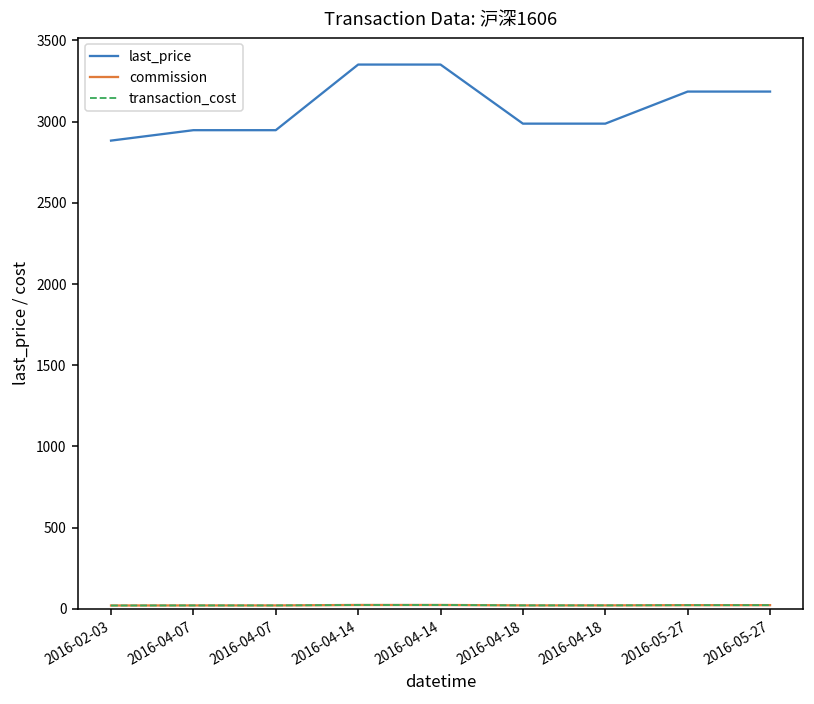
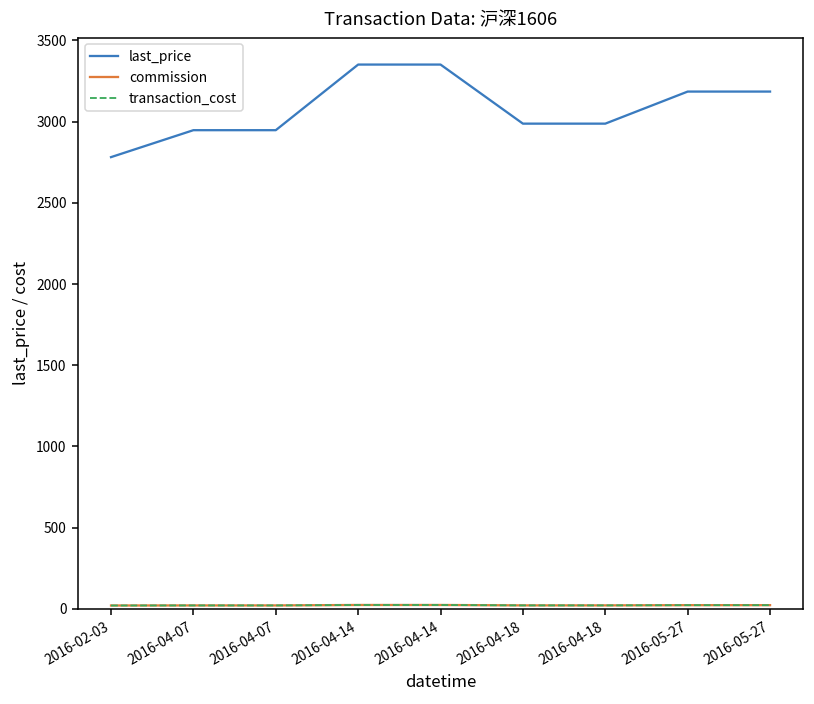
last_price, 2016-02-03: 2880 -> 2780
